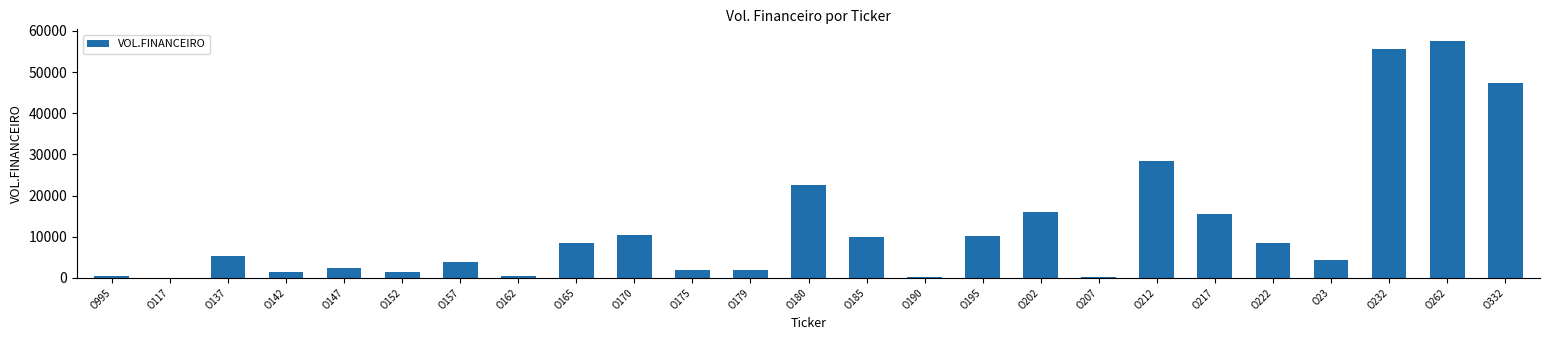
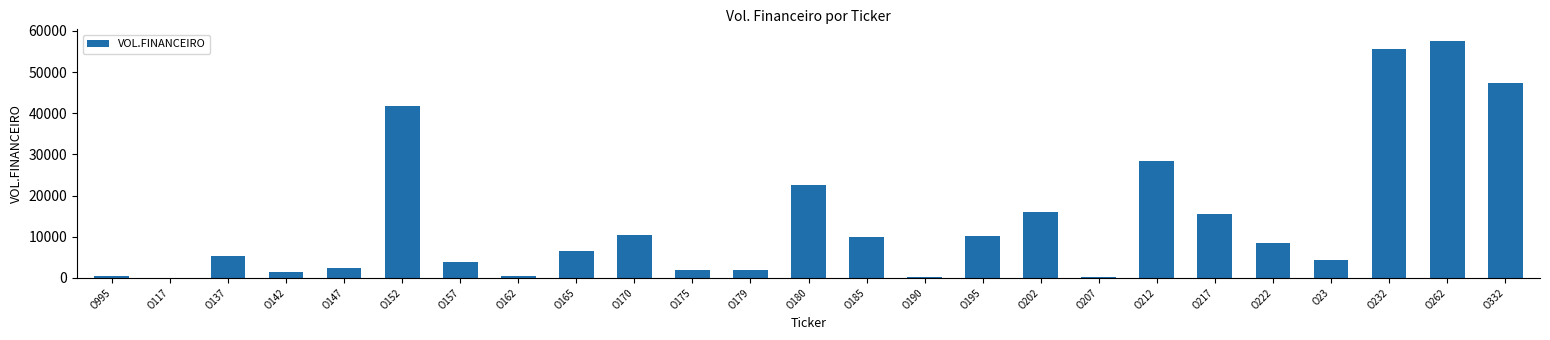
O152: 1000 -> 42000
O165: 9000 -> 6000
